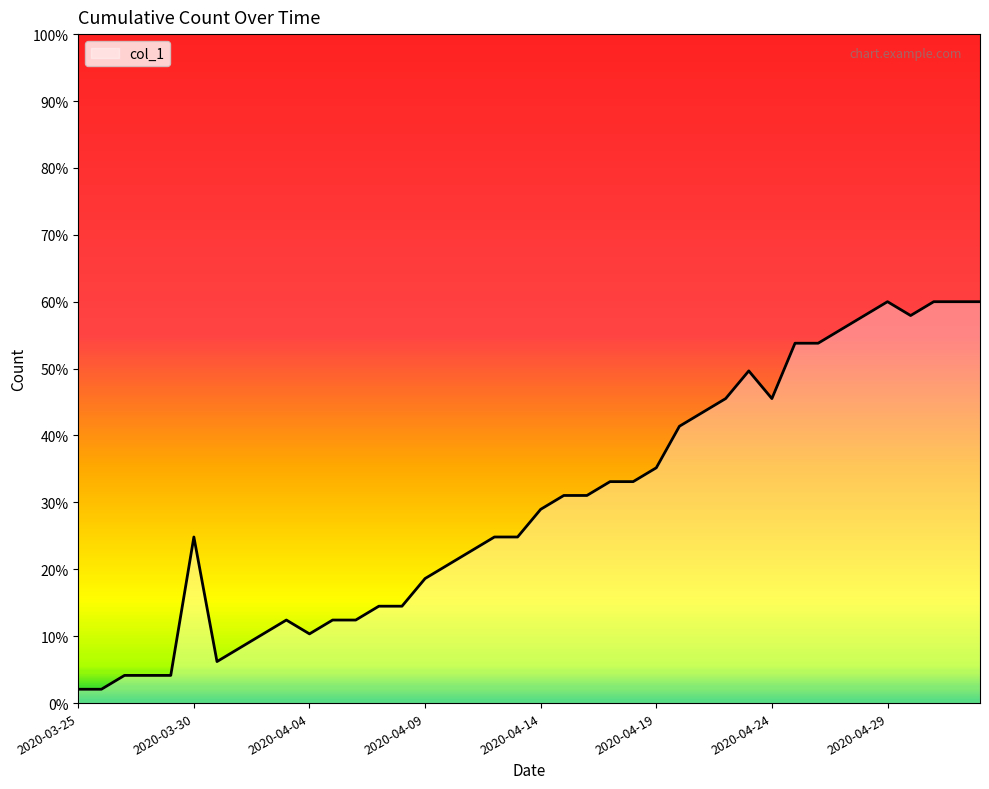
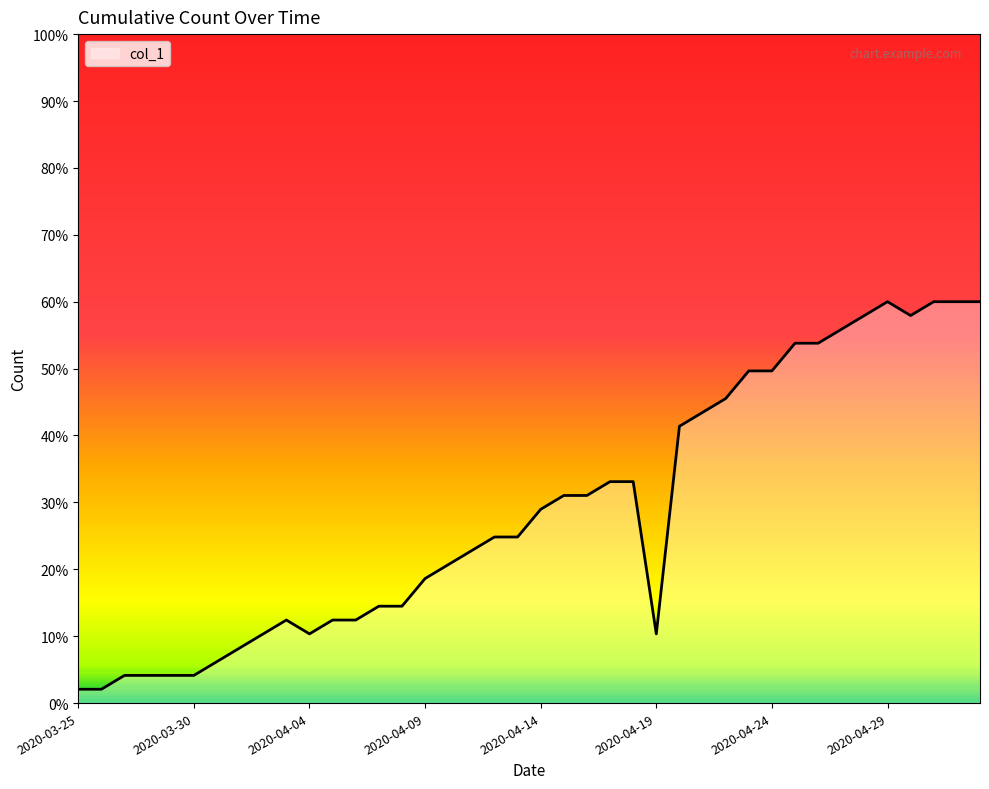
2020-03-30: 25% -> 4%
2020-04-19: 35% -> 10%
2020-04-24: 46% -> 50%
